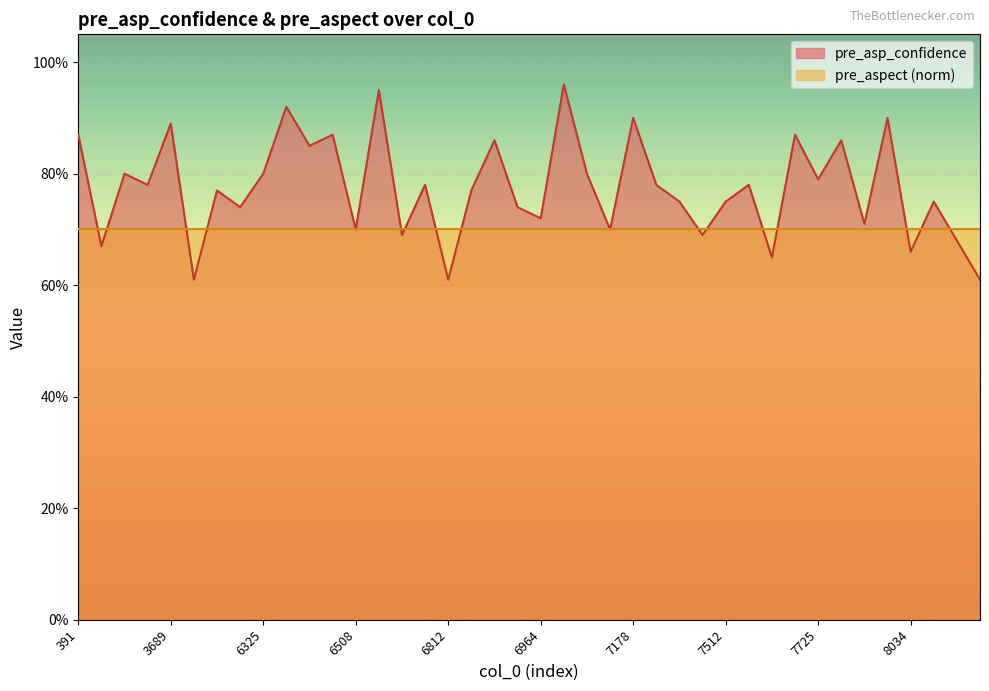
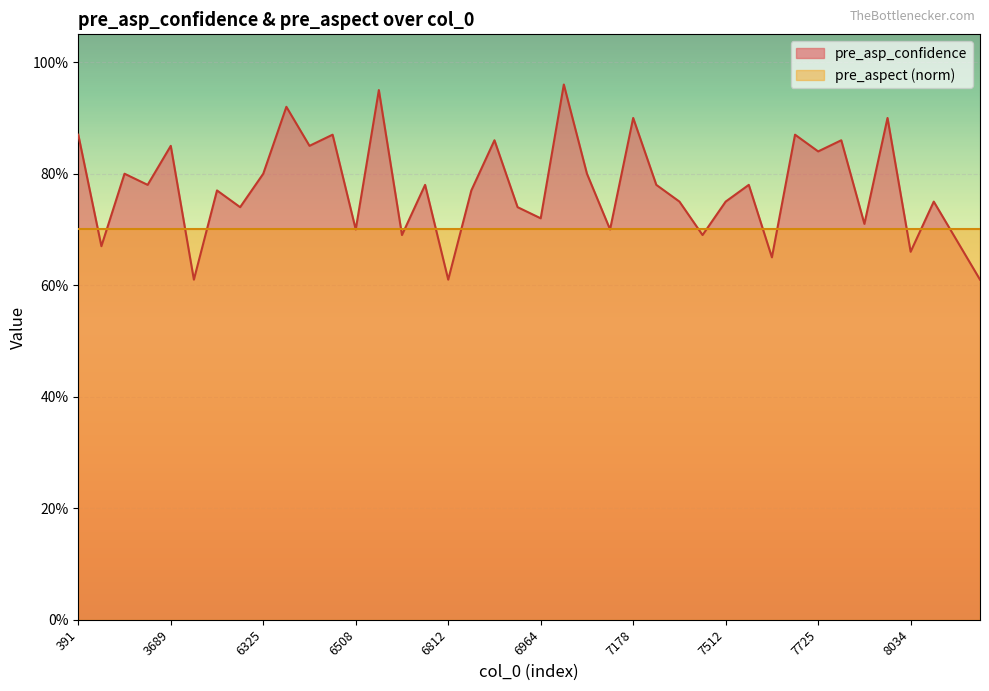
pre_asp_confidence, 3689: 89% -> 85%
pre_asp_confidence, 7725: 79% -> 84%
